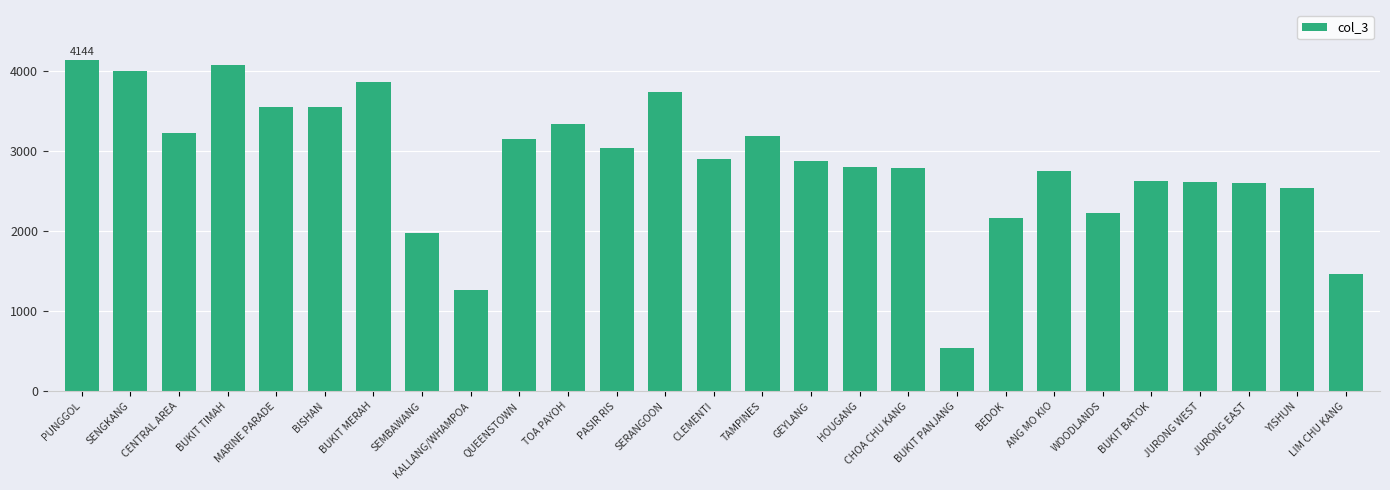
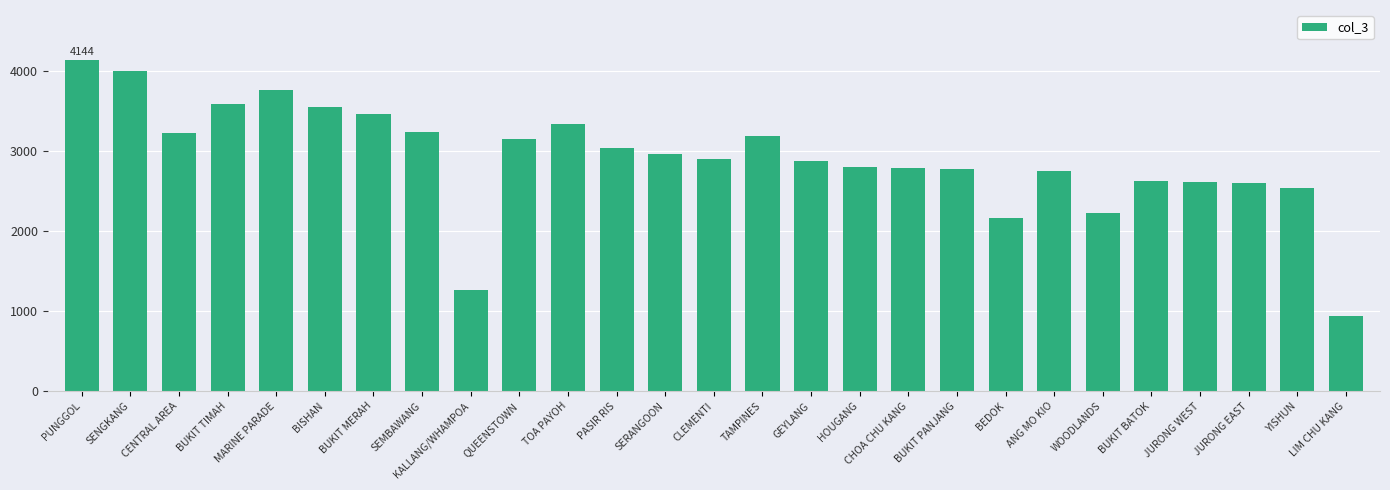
BUKIT TIMAH: 4100 -> 3600
MARINE PARADE: 3600 -> 3800
BUKIT MERAH: 3900 -> 3500
SEMBAWANG: 2000 -> 3200
SERANGOON: 3700 -> 3000
BUKIT PANJANG: 500 -> 2800
LIM CHU KANG: 1500 -> 900
